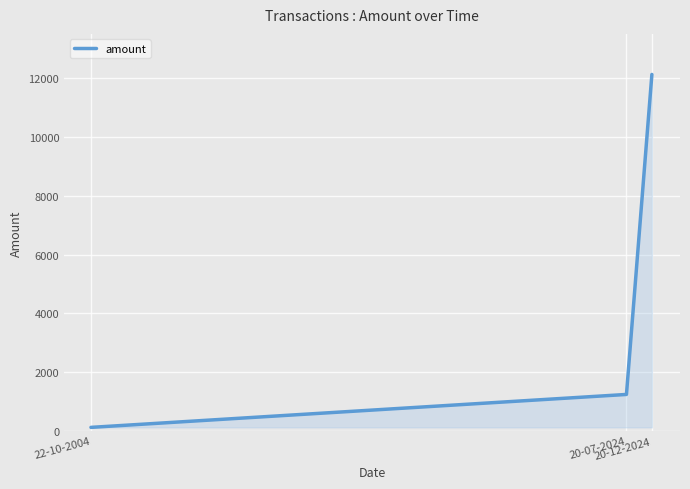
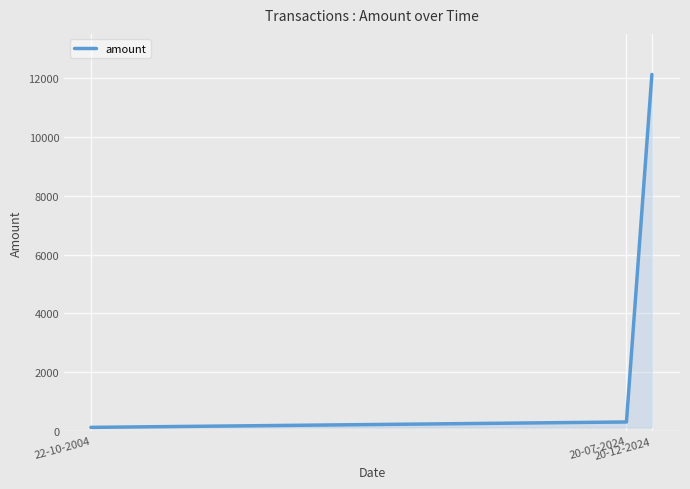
20-07-2024: 1200 -> 300
